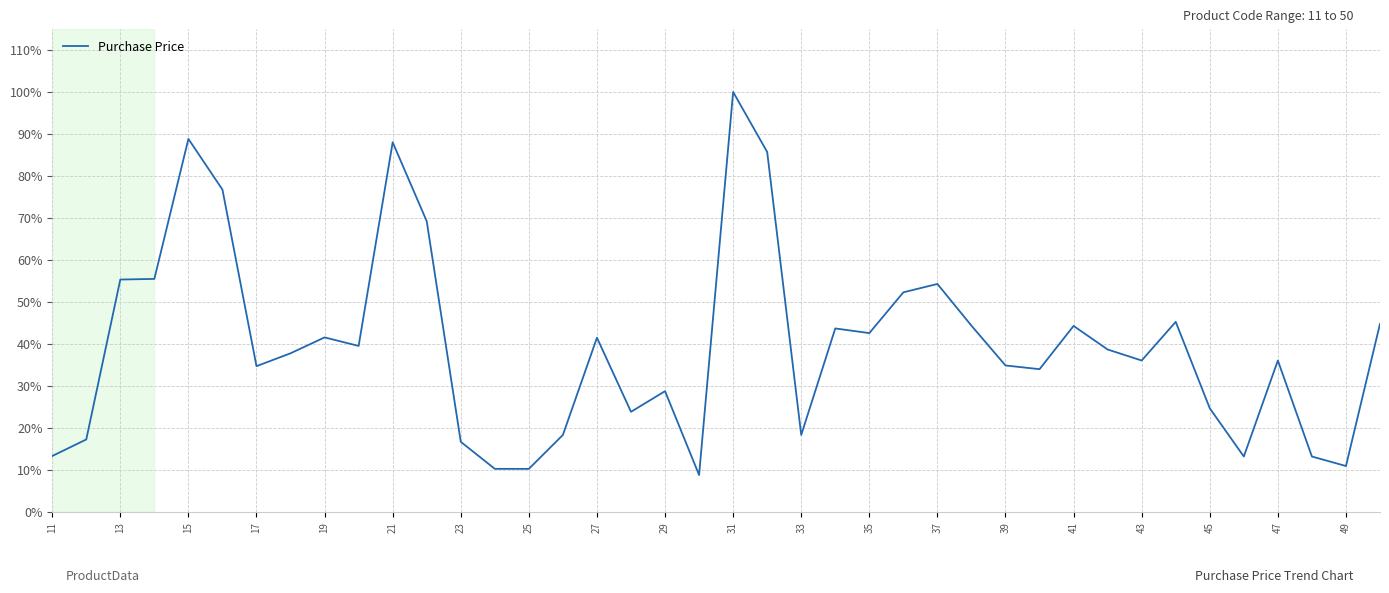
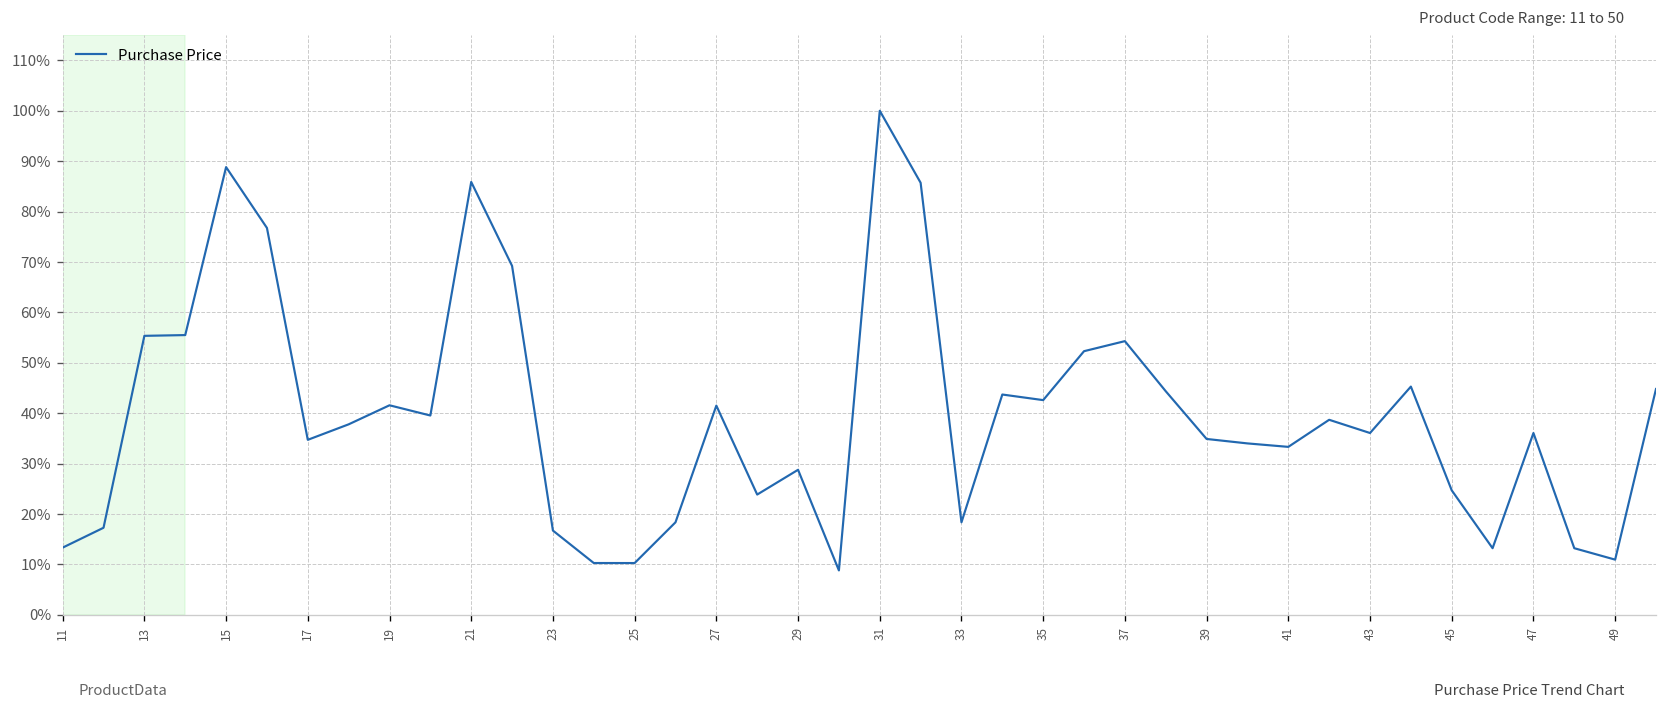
21: 88% -> 86%
41: 44% -> 33%
